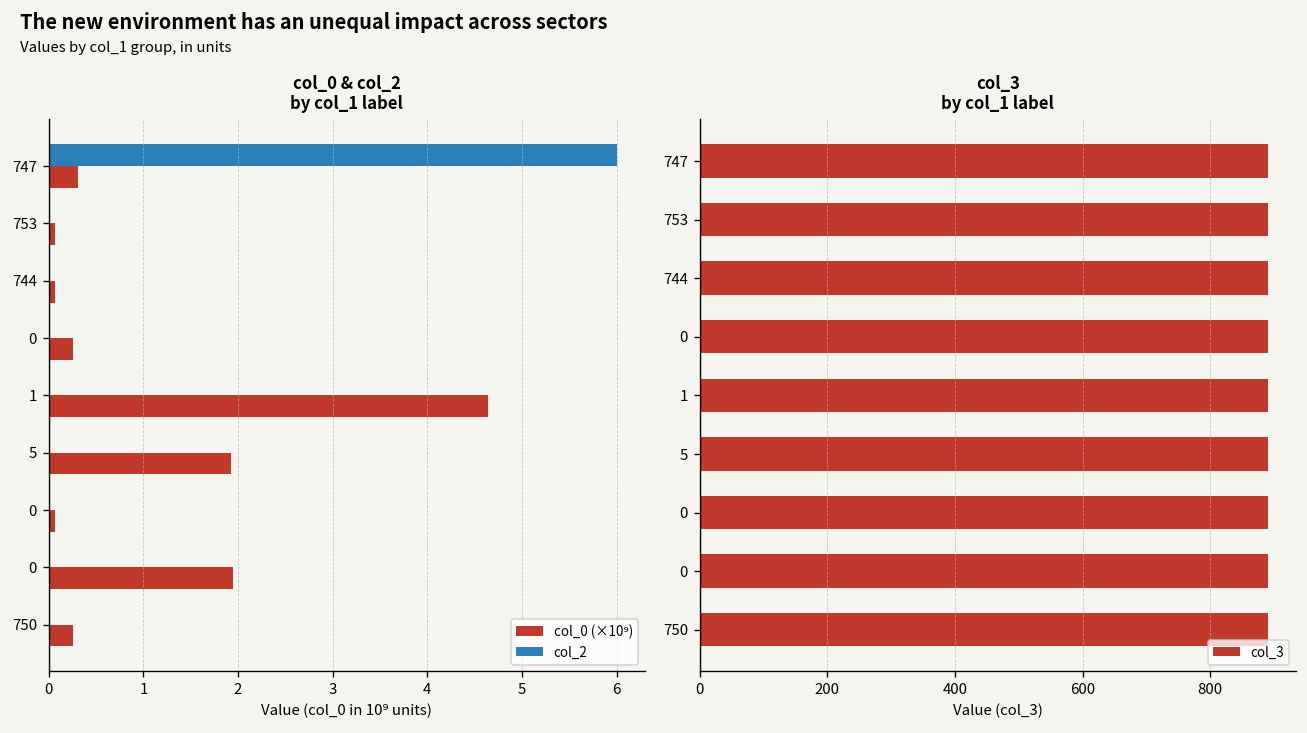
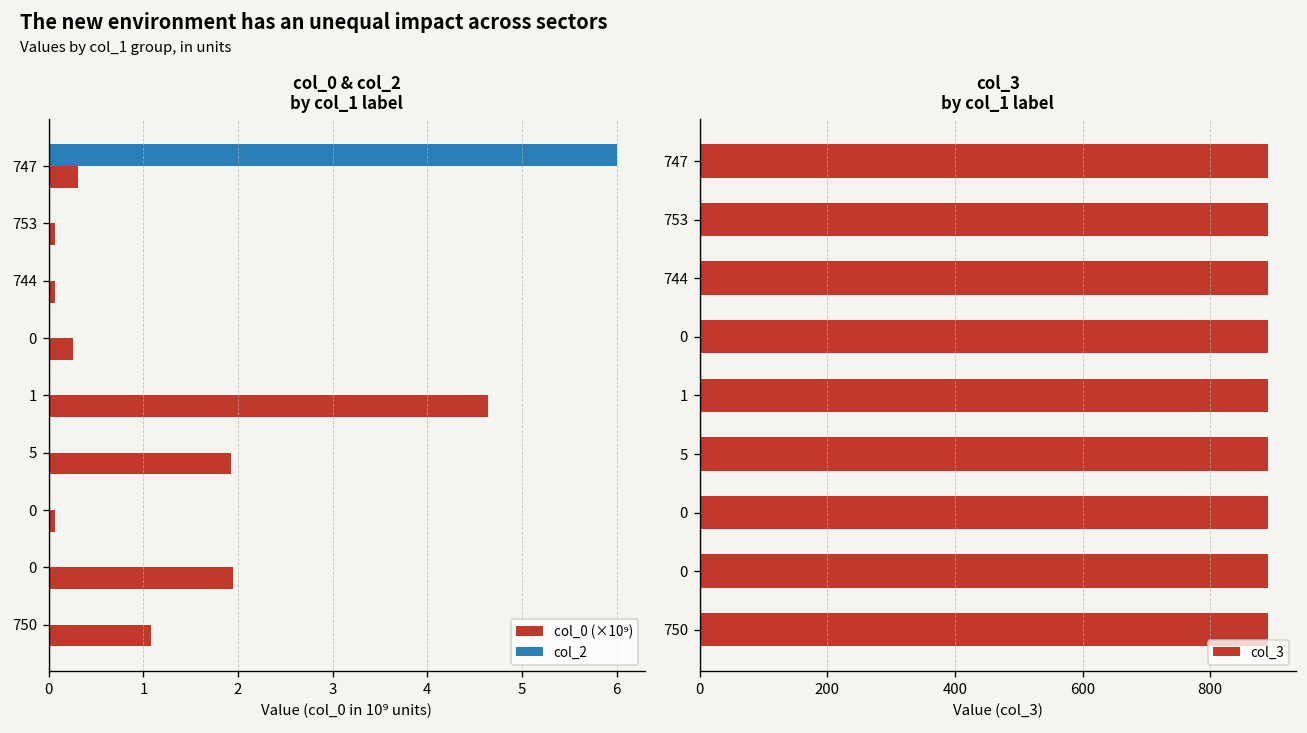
col_0 & col_2 by col_1 label, col_0 (×10⁹), 750: 0.3 -> 1.1
